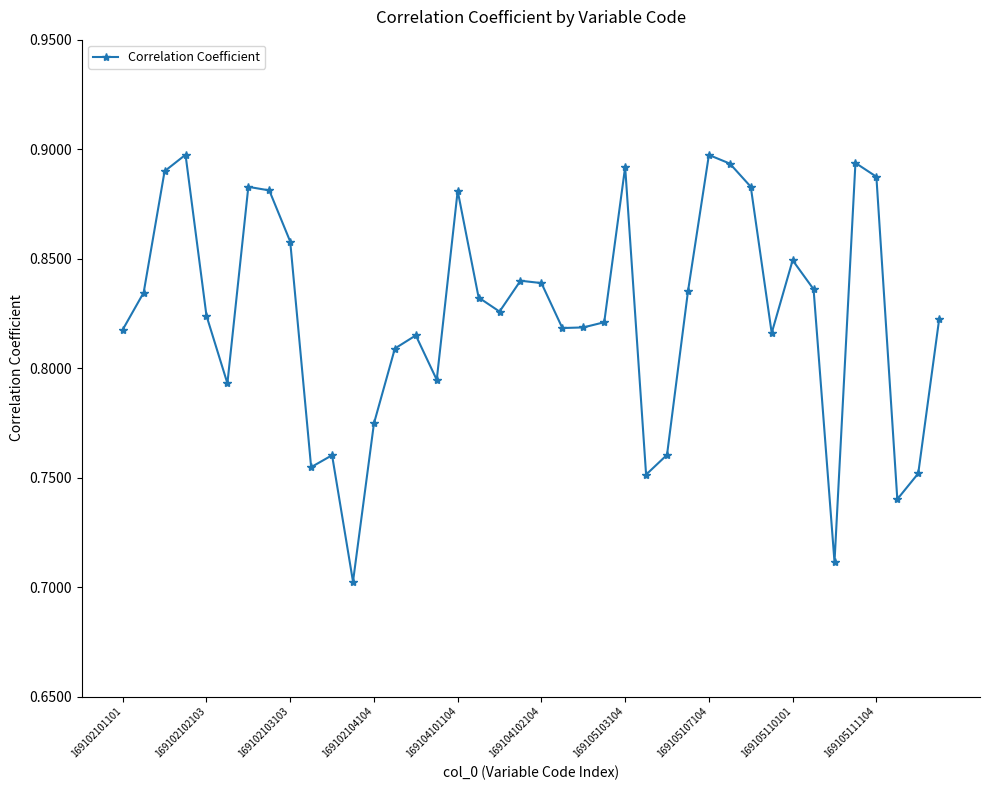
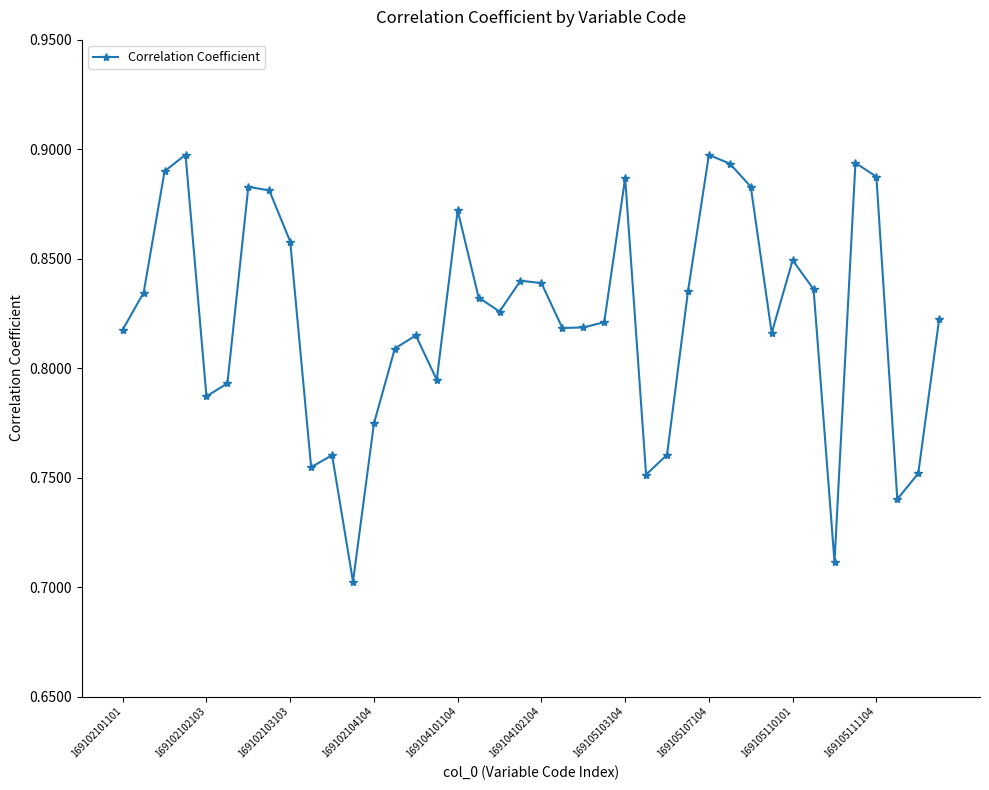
169102102103: 0.824 -> 0.787
169104101104: 0.881 -> 0.872
169105103104: 0.892 -> 0.887
